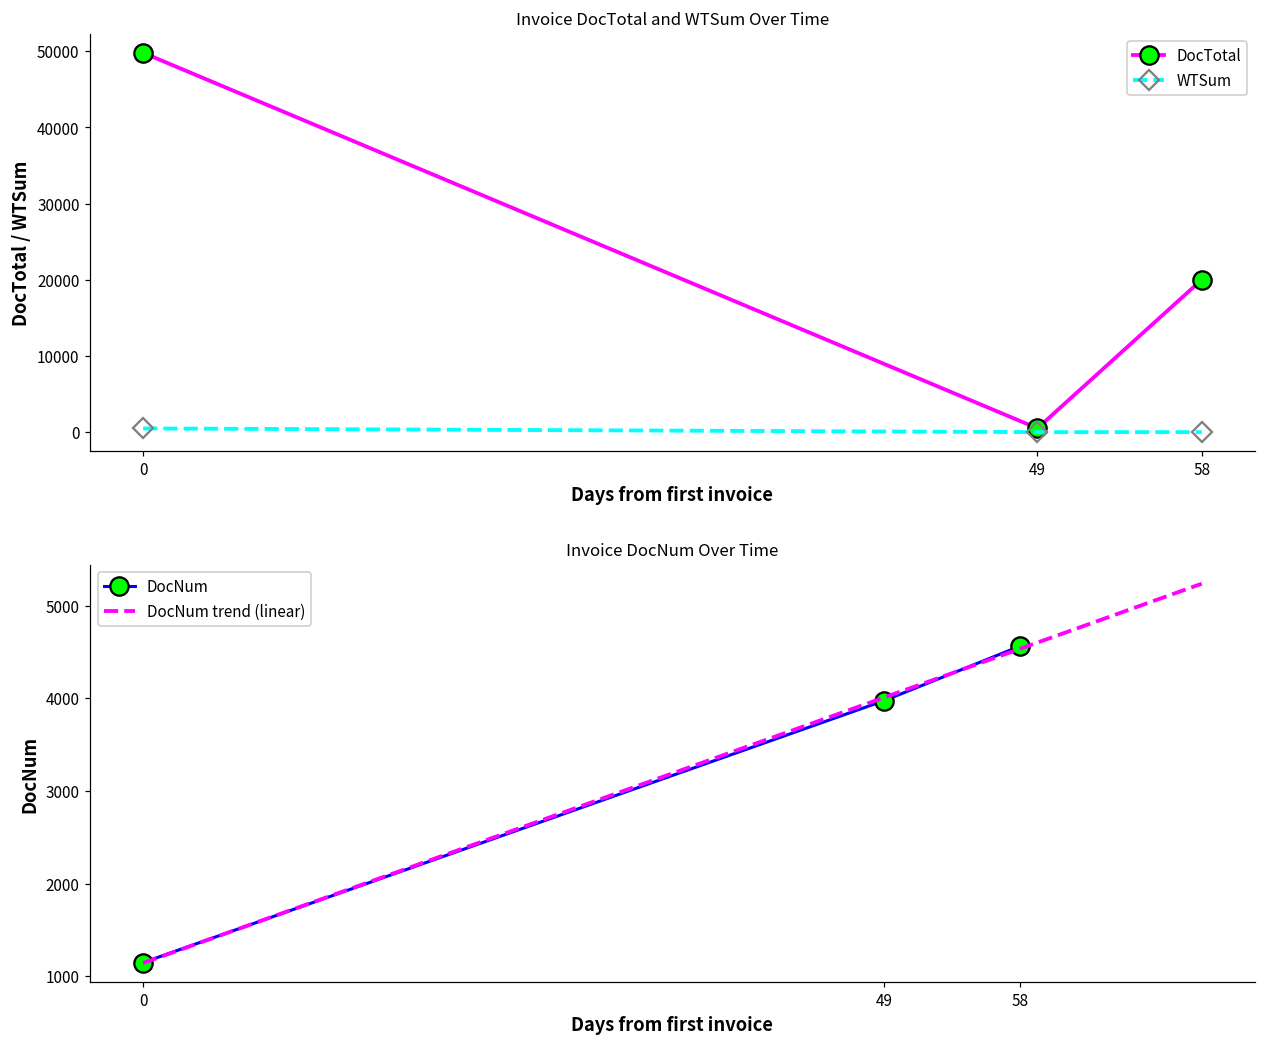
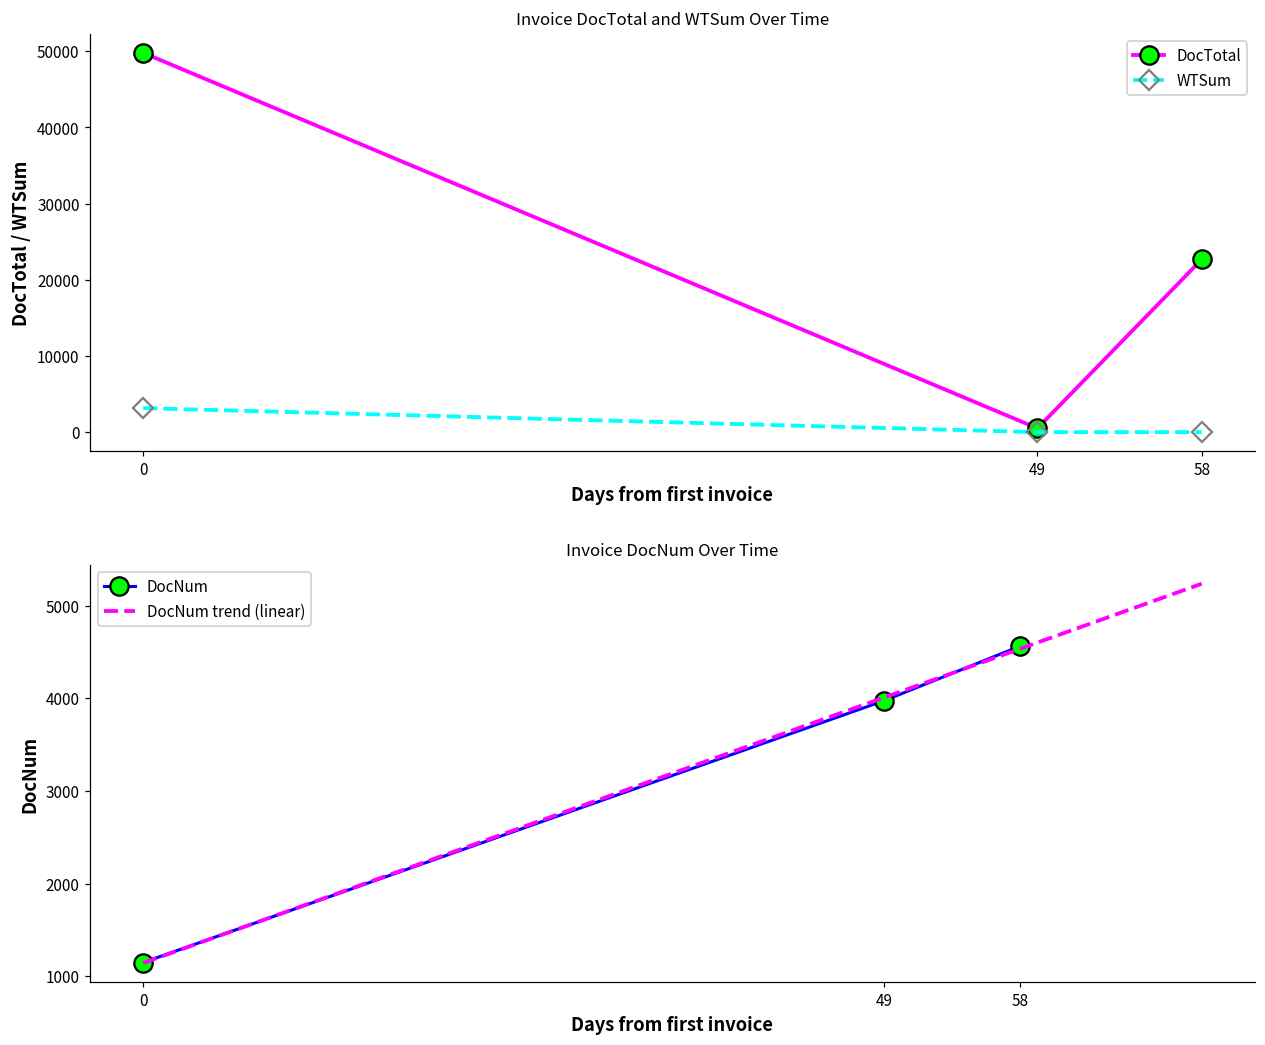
Invoice DocTotal and WTSum Over Time, WTSum, 0: 0 -> 3000
Invoice DocTotal and WTSum Over Time, DocTotal, 58: 20000 -> 23000
